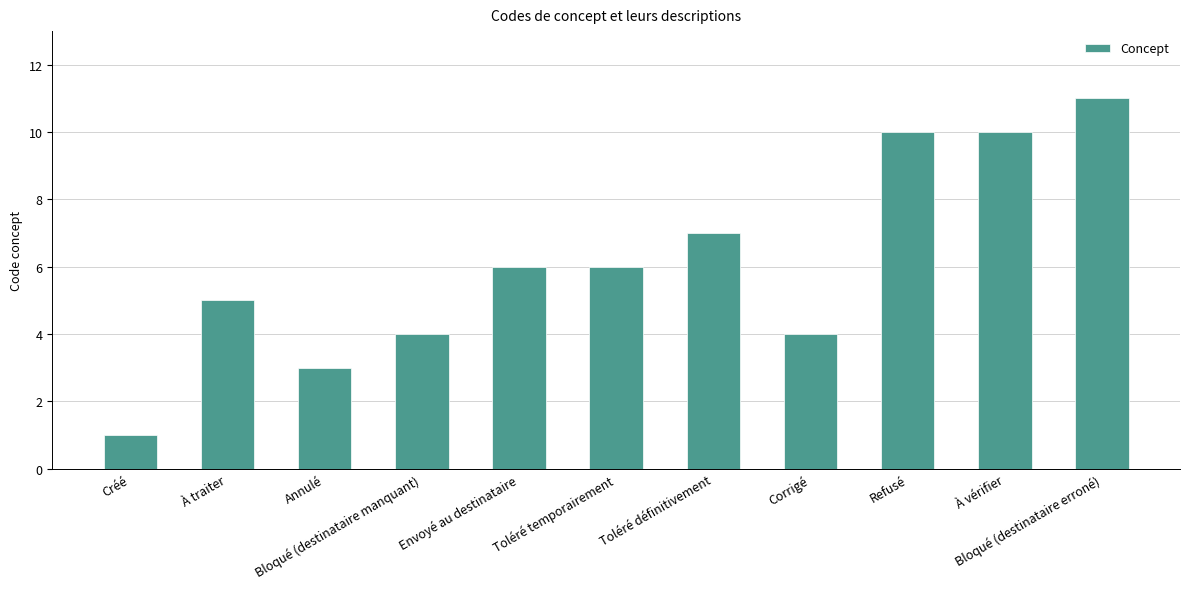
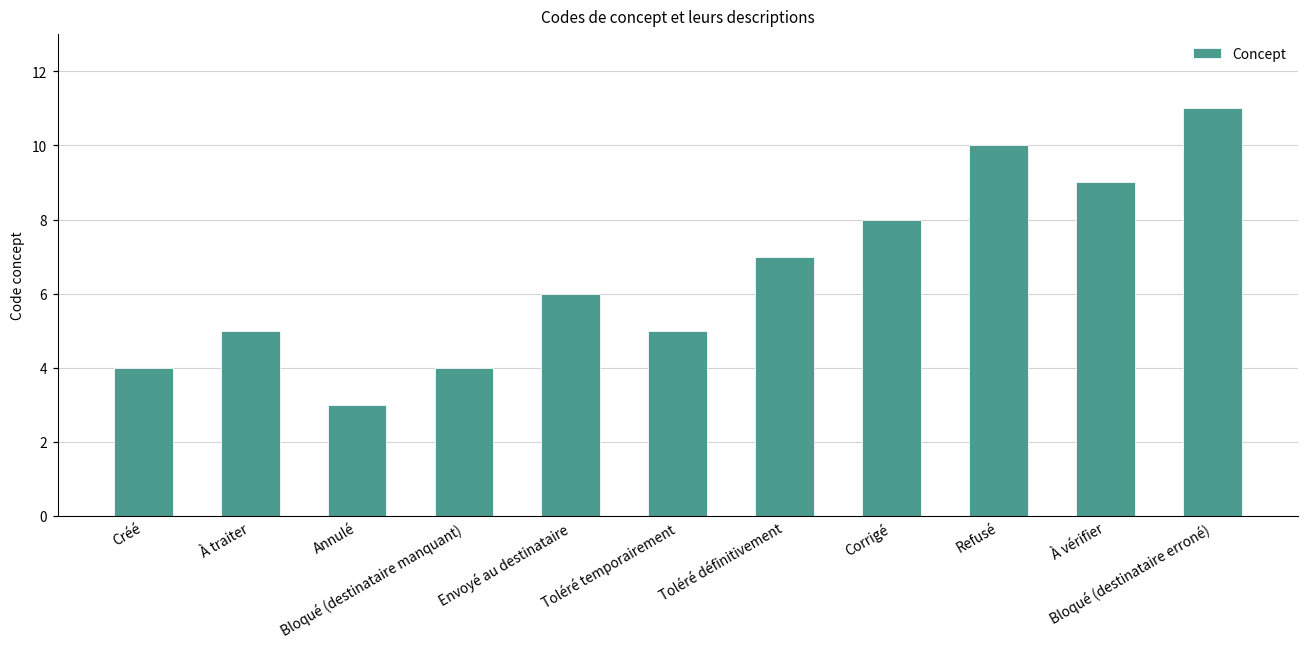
Créé: 1 -> 4
Toléré temporairement: 6 -> 5
Corrigé: 4 -> 8
À vérifier: 10 -> 9
